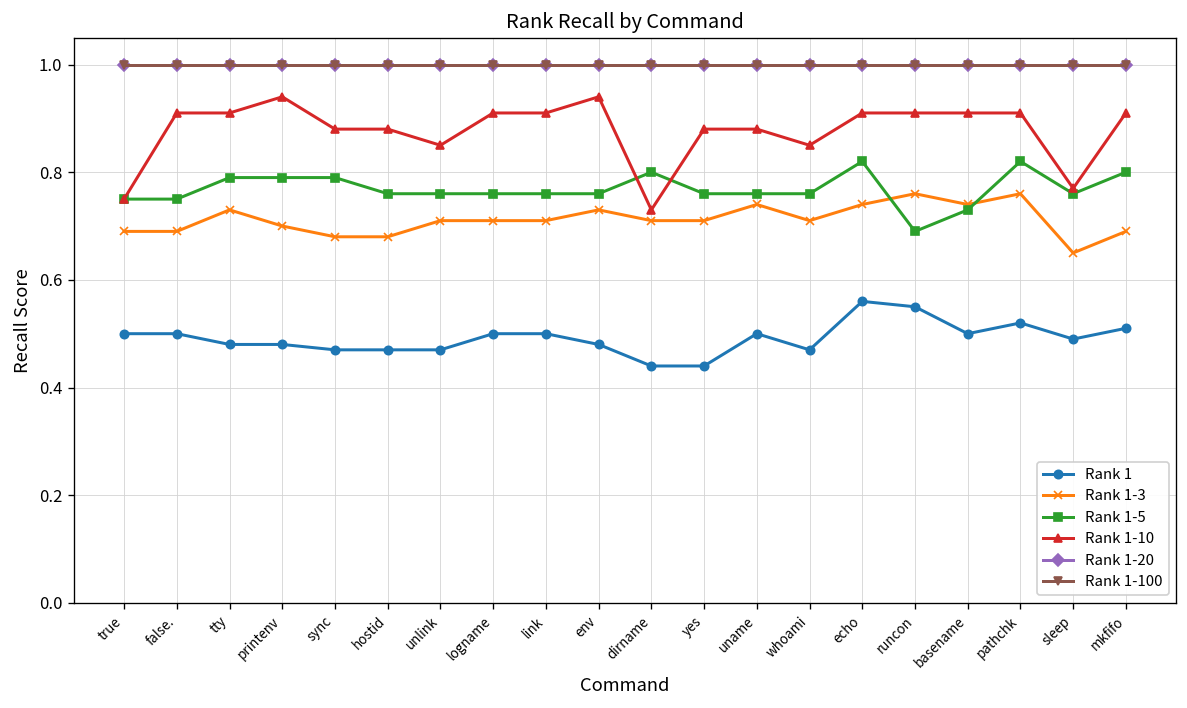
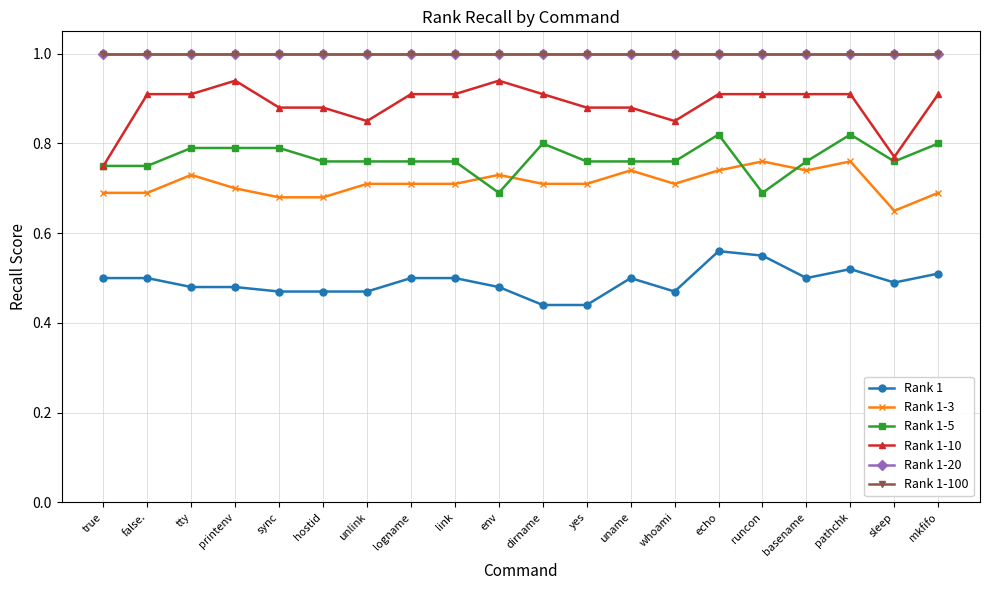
Rank 1-5, env: 0.76 -> 0.69
Rank 1-10, dirname: 0.73 -> 0.91
Rank 1-5, basename: 0.73 -> 0.76
